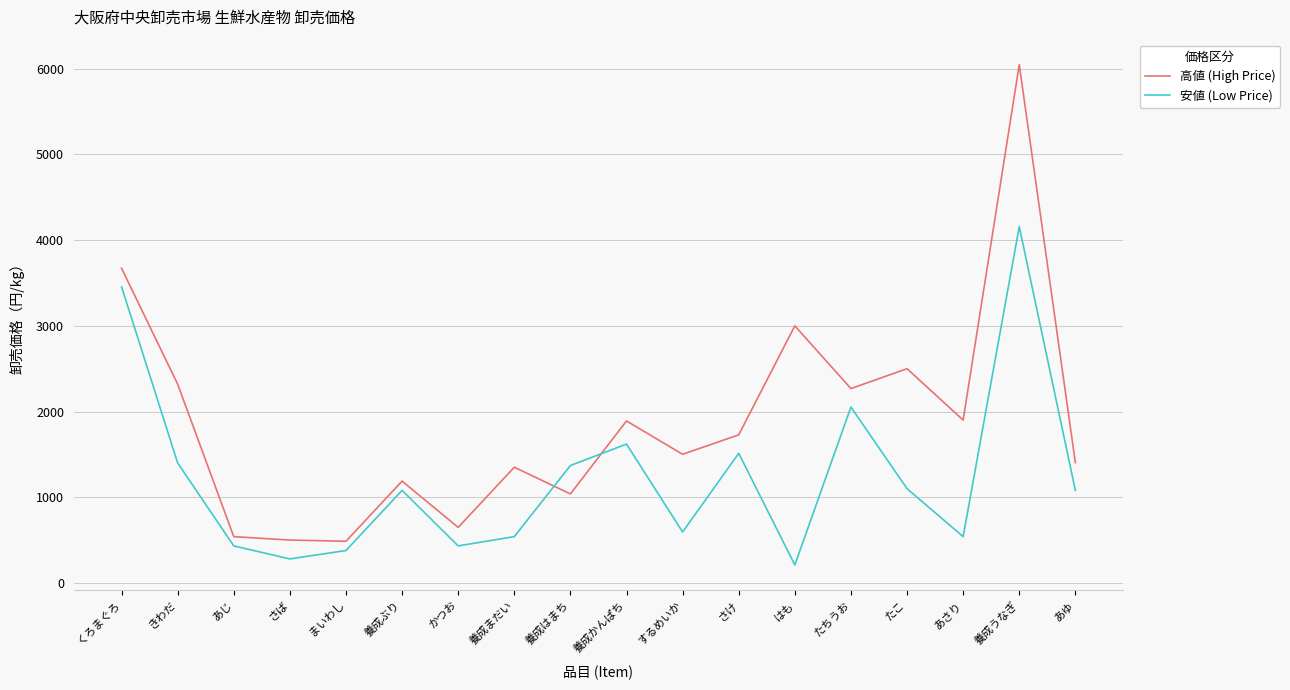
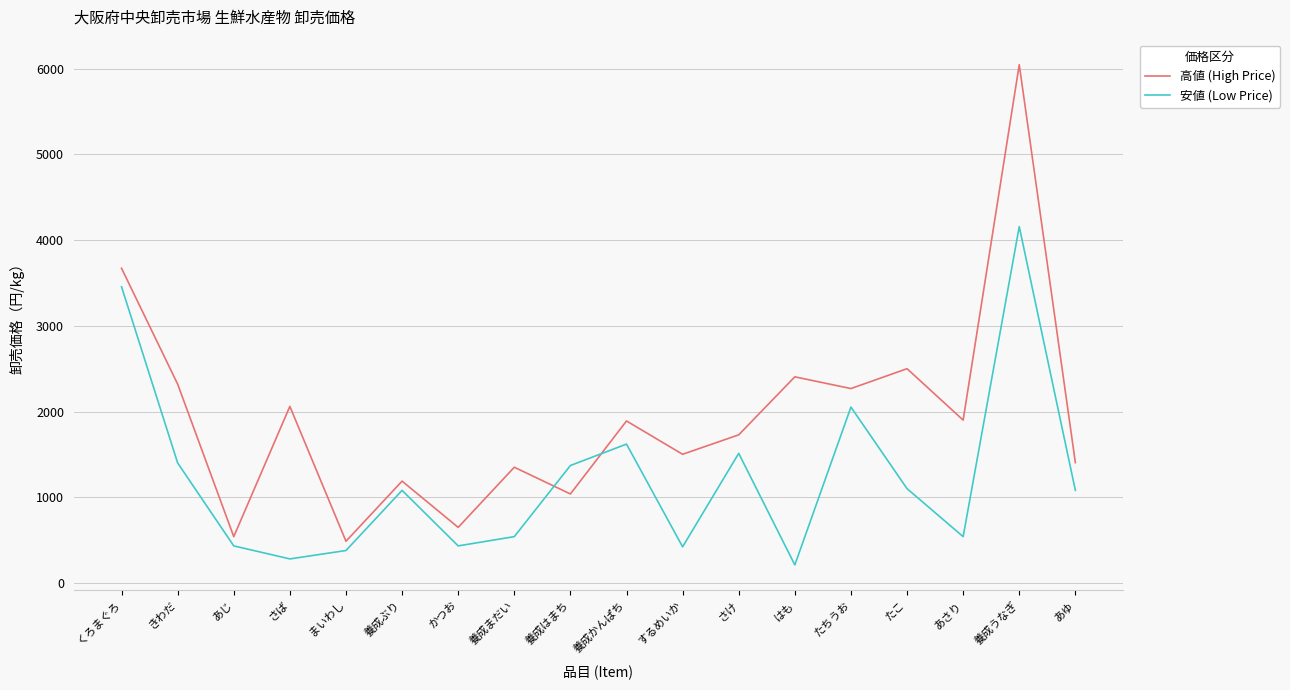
高値 (High Price), さば: 500 -> 2100
安値 (Low Price), するめいか: 600 -> 400
高値 (High Price), はも: 3000 -> 2400
